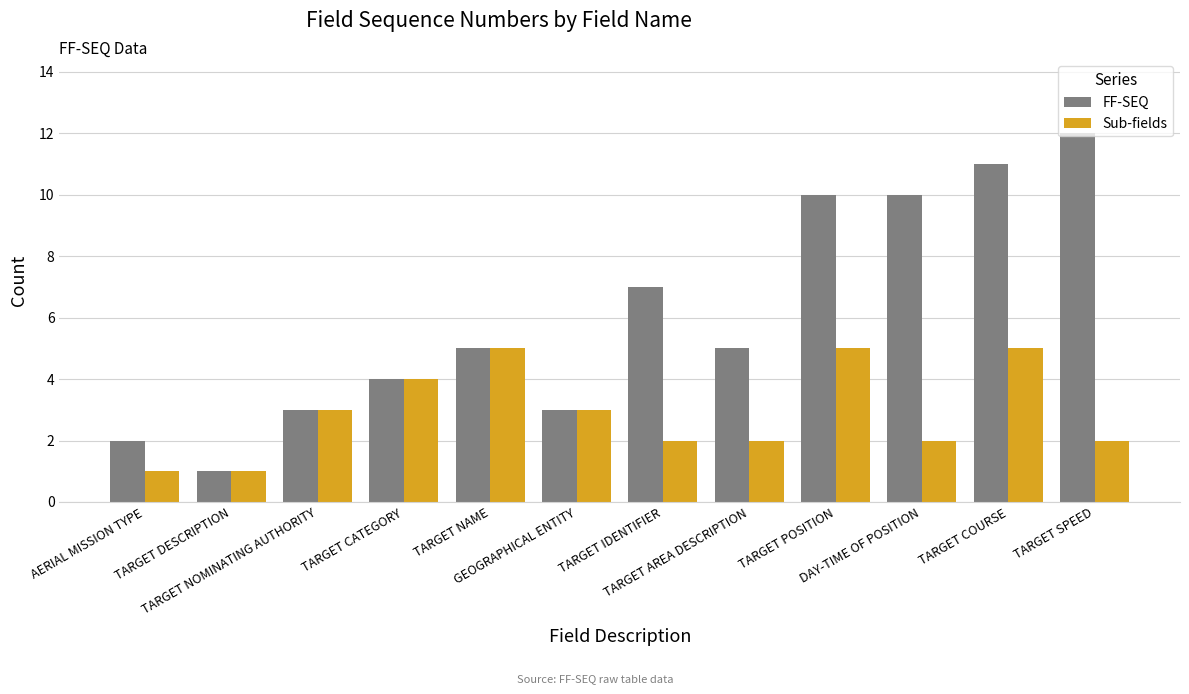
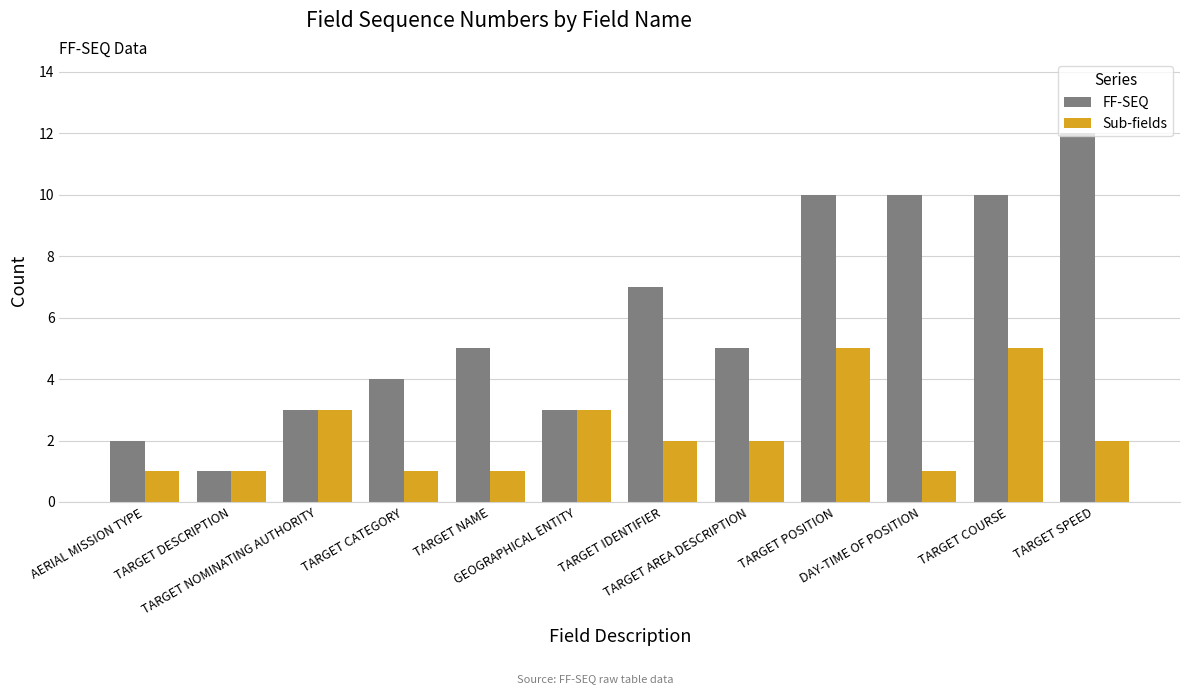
Sub-fields, TARGET CATEGORY: 4 -> 1
Sub-fields, TARGET NAME: 5 -> 1
Sub-fields, DAY-TIME OF POSITION: 2 -> 1
FF-SEQ, TARGET COURSE: 11 -> 10
